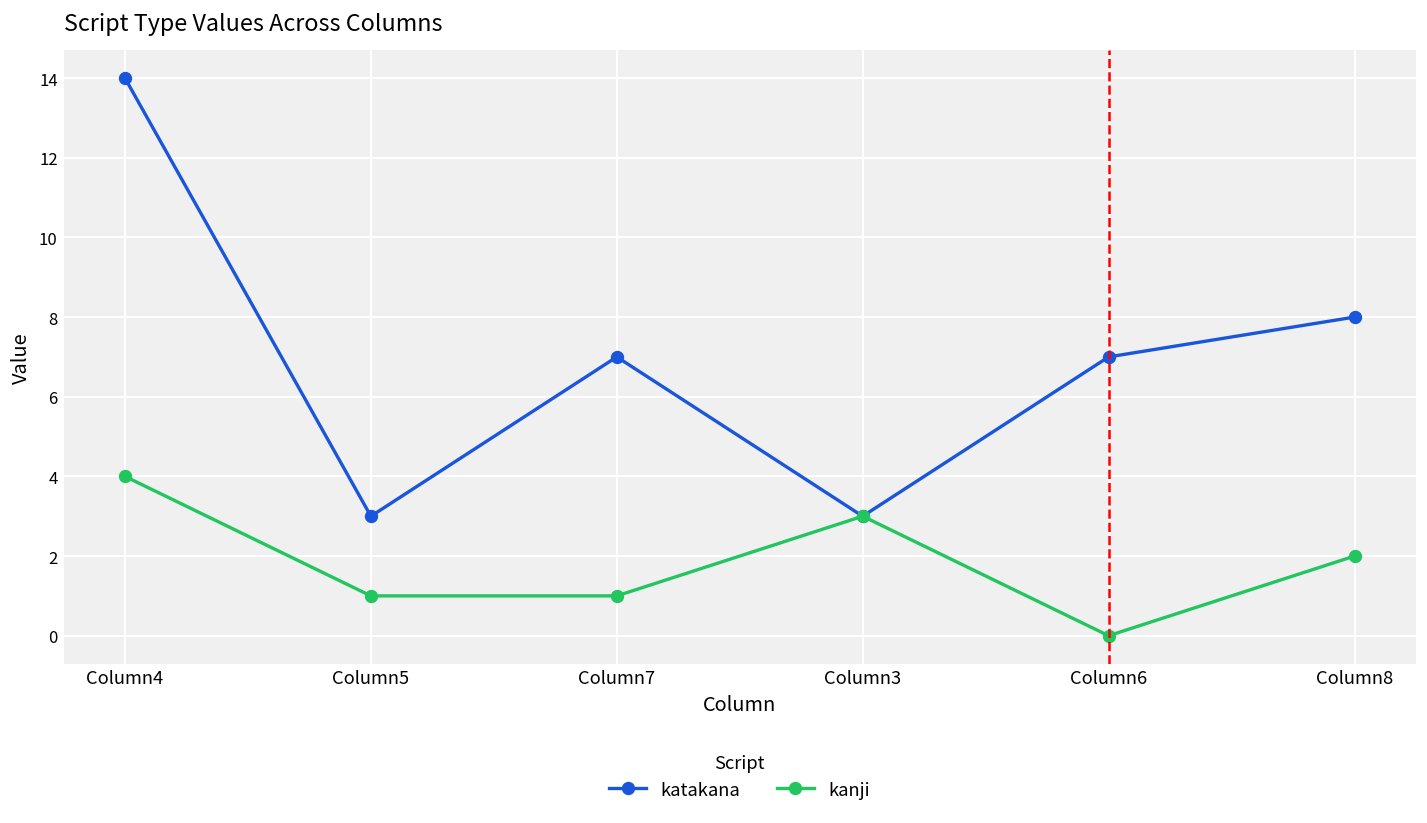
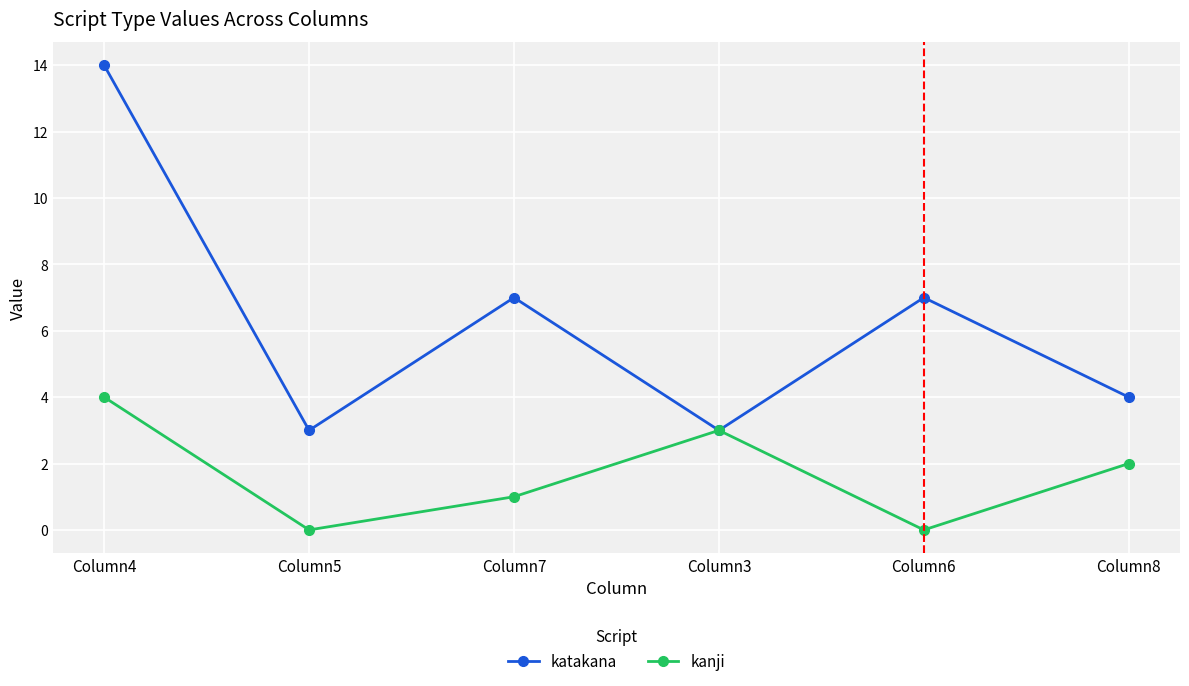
kanji, Column5: 1 -> 0
katakana, Column8: 8 -> 4
